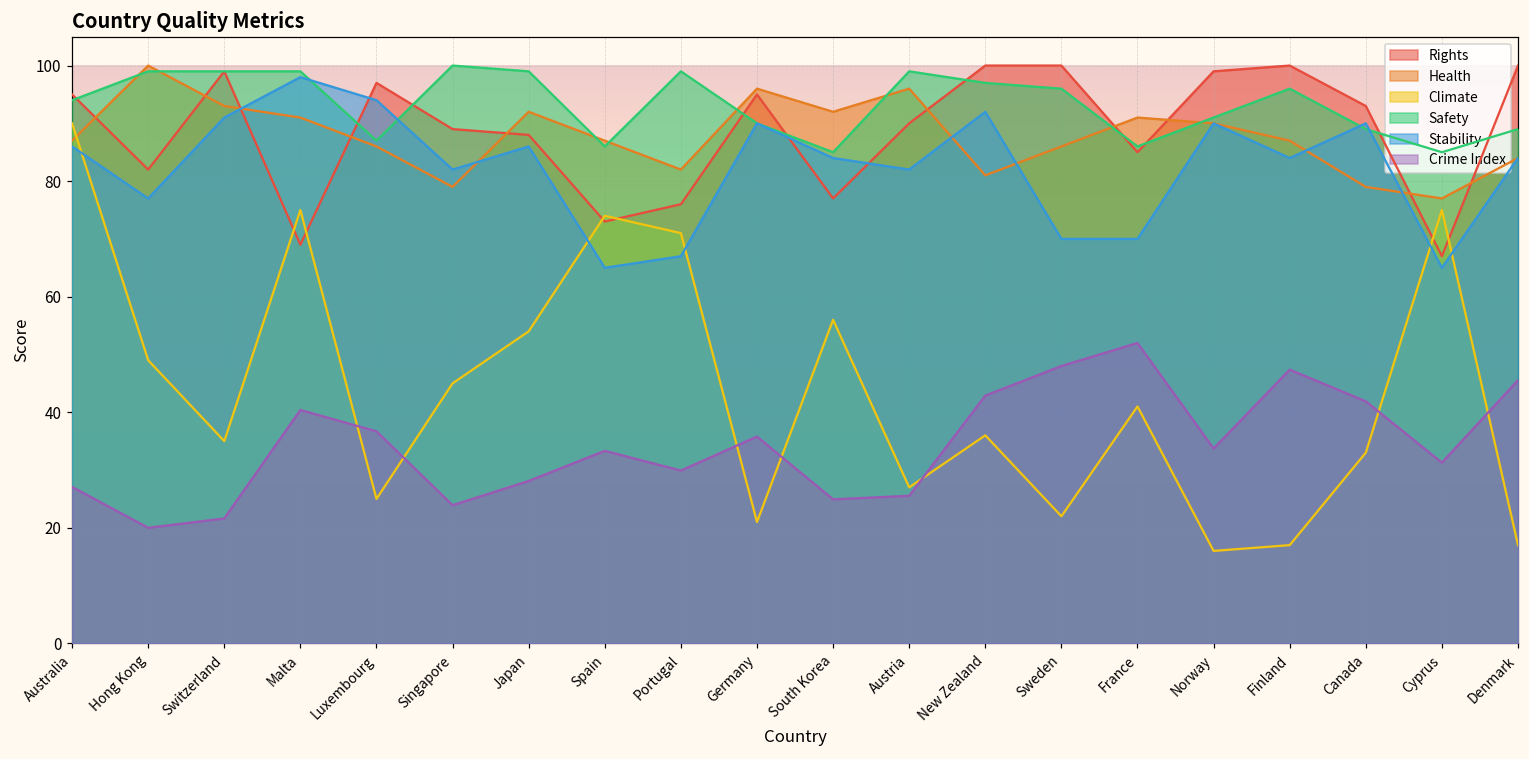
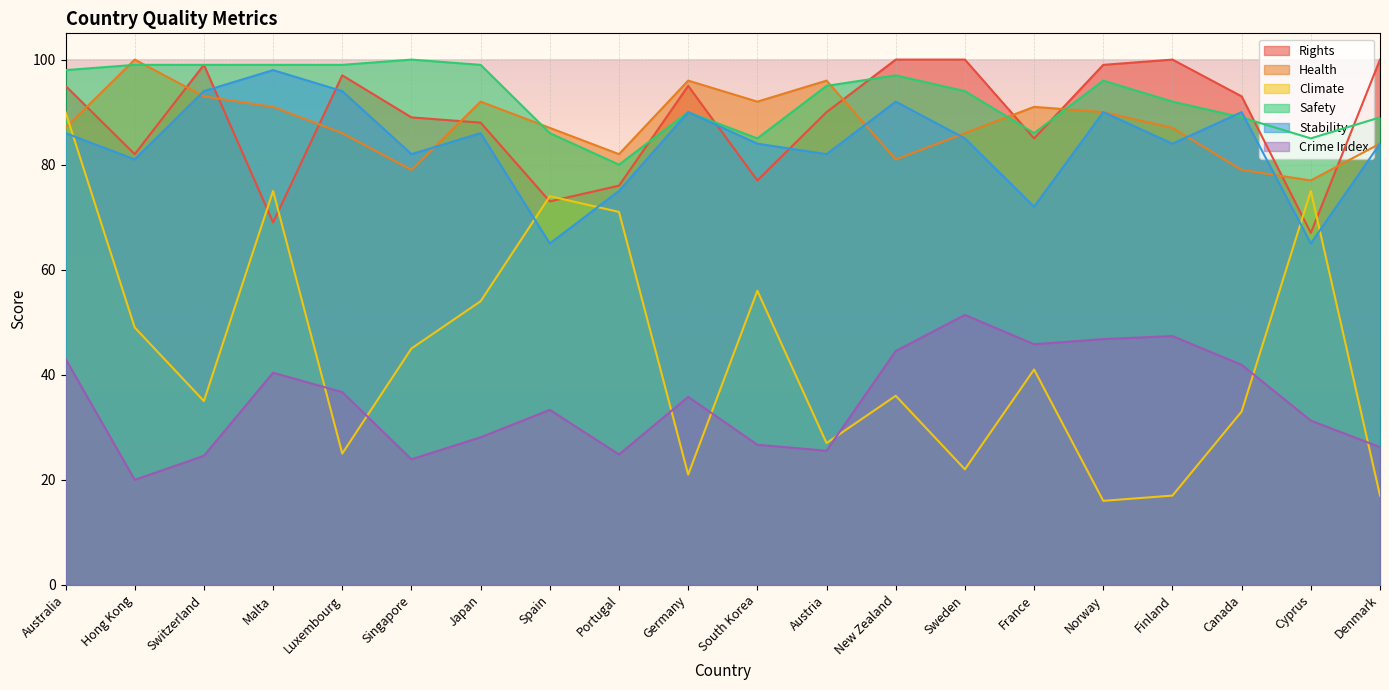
Safety, Australia: 94 -> 98
Crime Index, Australia: 27 -> 43
Stability, Hong Kong: 77 -> 81
Stability, Switzerland: 91 -> 94
Crime Index, Switzerland: 22 -> 25
Safety, Luxembourg: 87 -> 99
Safety, Portugal: 99 -> 80
Stability, Portugal: 67 -> 75
Crime Index, Portugal: 30 -> 25
Crime Index, South Korea: 25 -> 27
Safety, Austria: 99 -> 95
Crime Index, New Zealand: 43 -> 45
Safety, Sweden: 96 -> 94
Stability, Sweden: 70 -> 85
Crime Index, Sweden: 48 -> 51
Stability, France: 70 -> 72
Crime Index, France: 52 -> 46
Safety, Norway: 91 -> 96
Crime Index, Norway: 34 -> 47
Safety, Finland: 96 -> 92
Crime Index, Denmark: 46 -> 26
